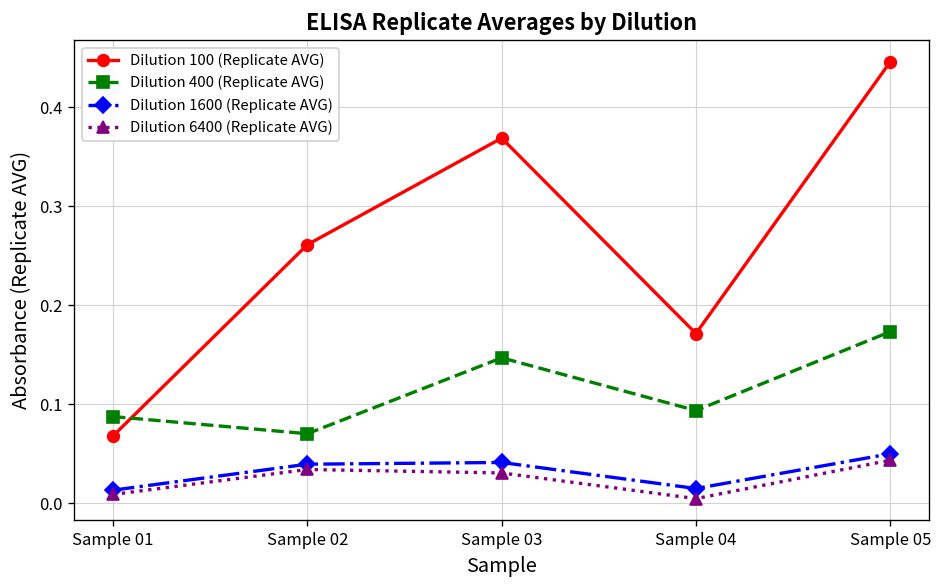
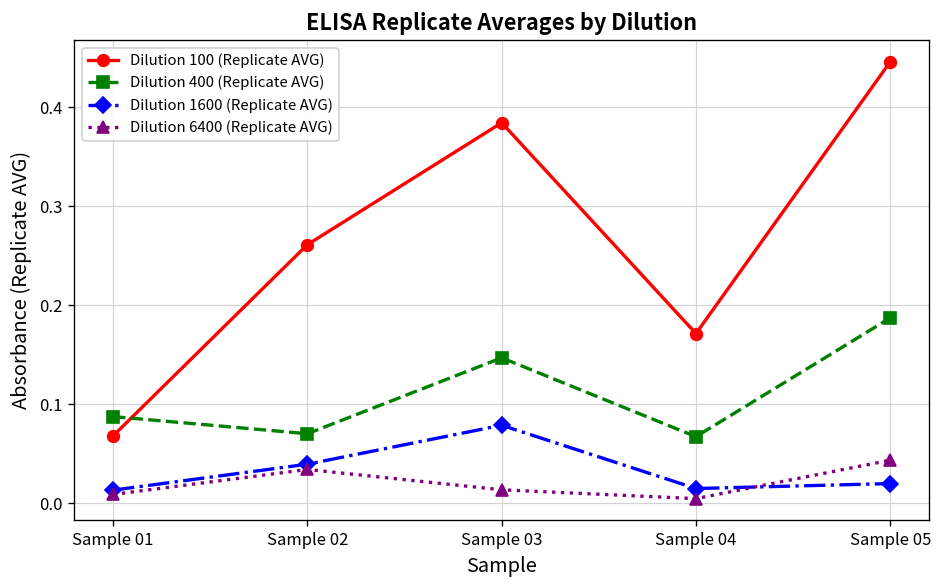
Dilution 100 (Replicate AVG), Sample 03: 0.37 -> 0.38
Dilution 1600 (Replicate AVG), Sample 03: 0.04 -> 0.08
Dilution 6400 (Replicate AVG), Sample 03: 0.03 -> 0.01
Dilution 400 (Replicate AVG), Sample 04: 0.09 -> 0.07
Dilution 400 (Replicate AVG), Sample 05: 0.17 -> 0.19
Dilution 1600 (Replicate AVG), Sample 05: 0.05 -> 0.02
